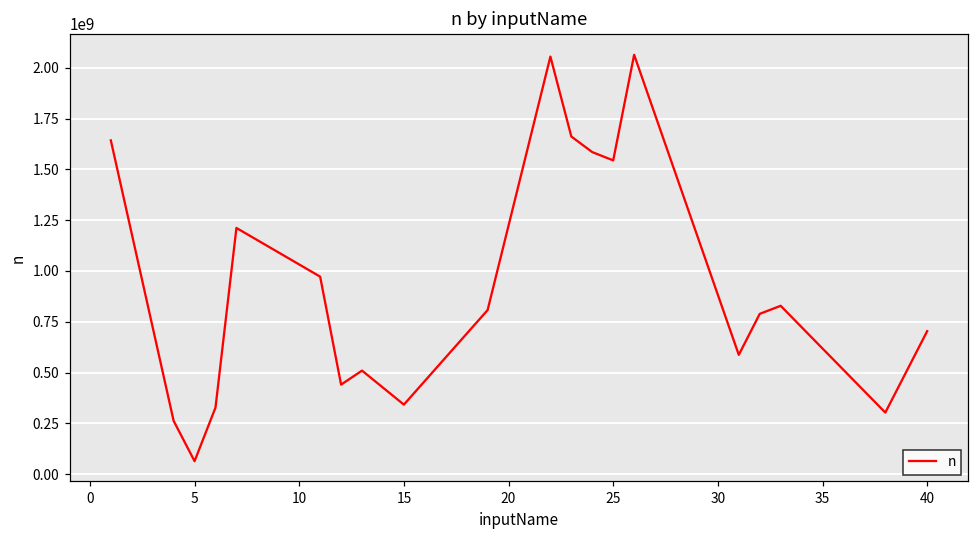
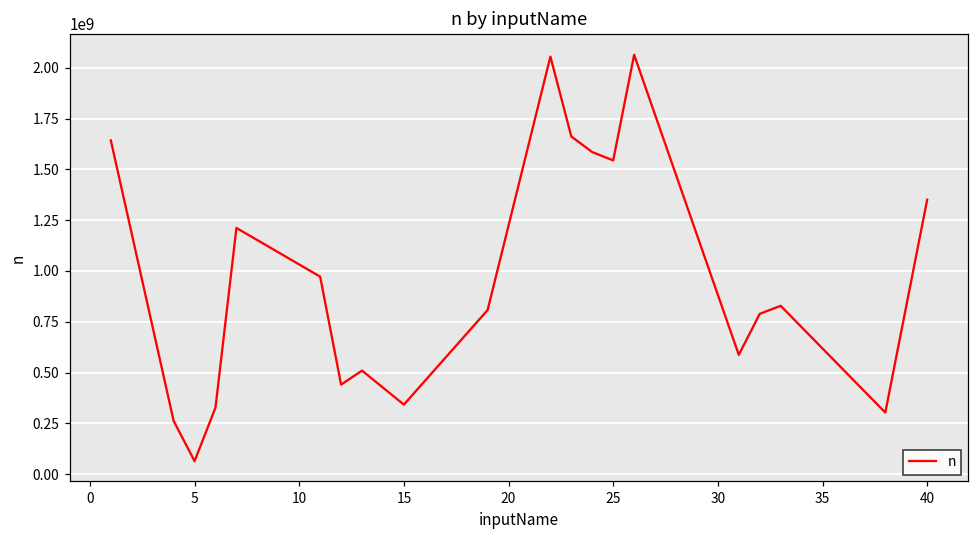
40: 700000000 -> 1350000000
